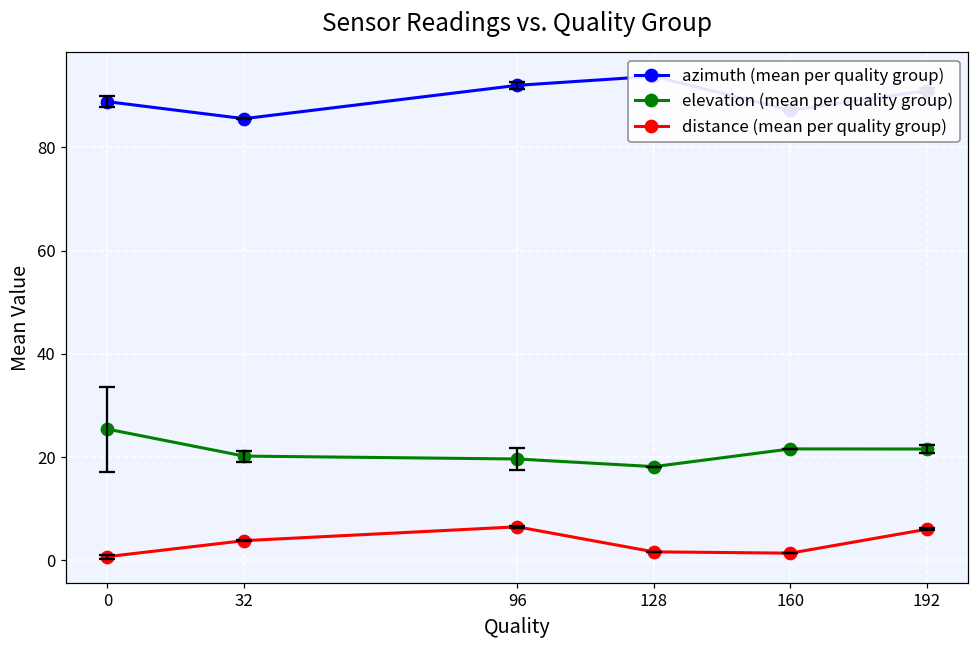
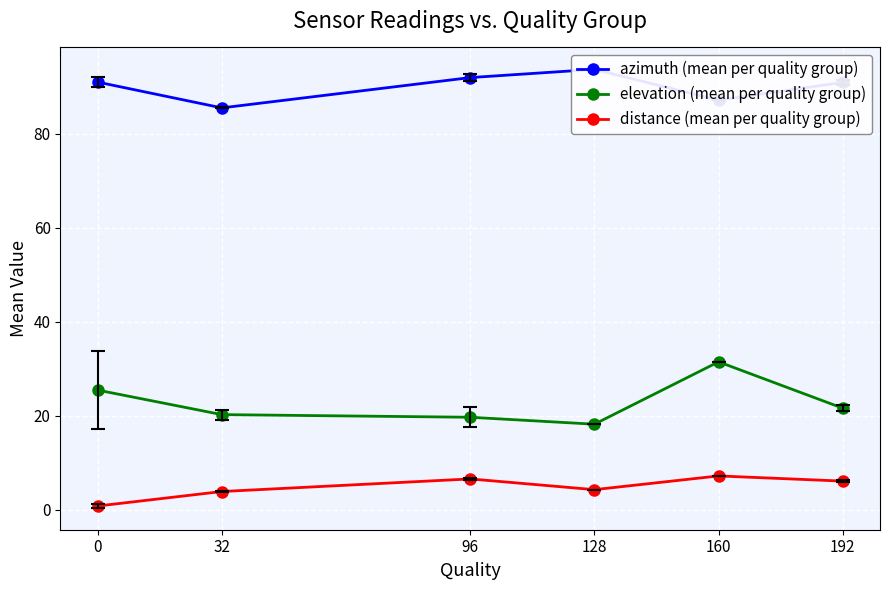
azimuth (mean per quality group), 0: 89 -> 91
distance (mean per quality group), 128: 2 -> 4
elevation (mean per quality group), 160: 22 -> 31
distance (mean per quality group), 160: 1 -> 7
